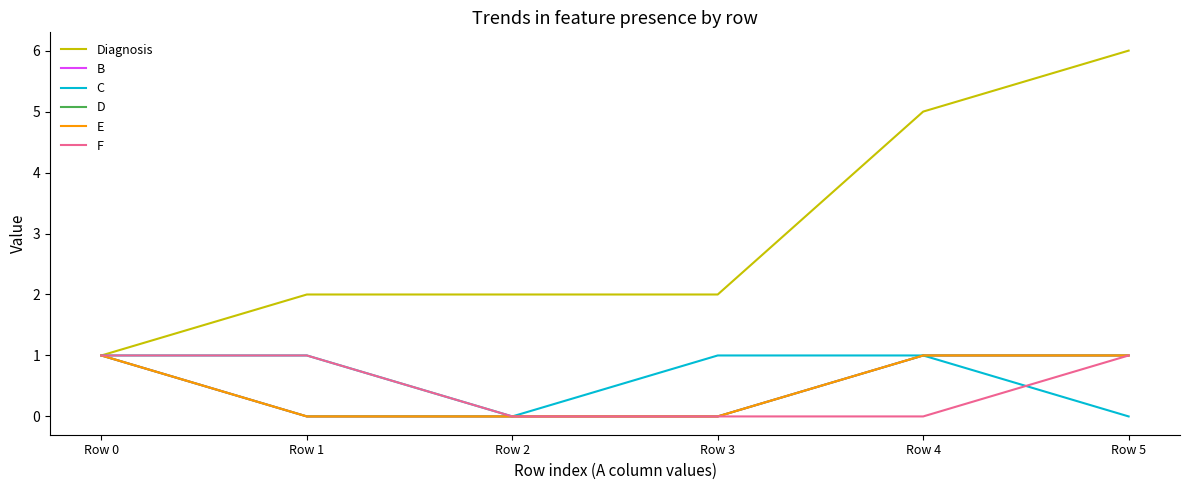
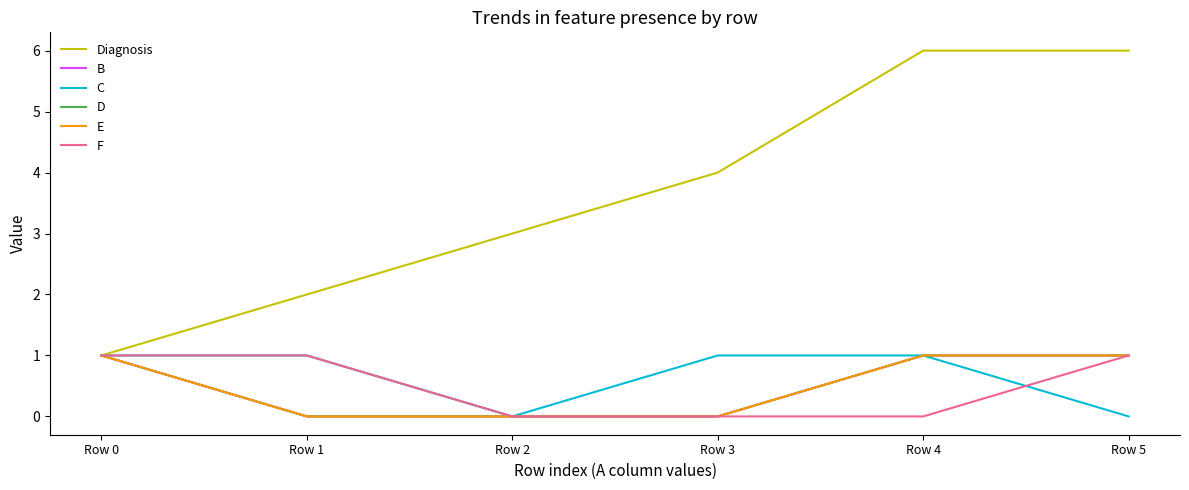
Diagnosis, Row 2: 2 -> 3
Diagnosis, Row 3: 2 -> 4
Diagnosis, Row 4: 5 -> 6
